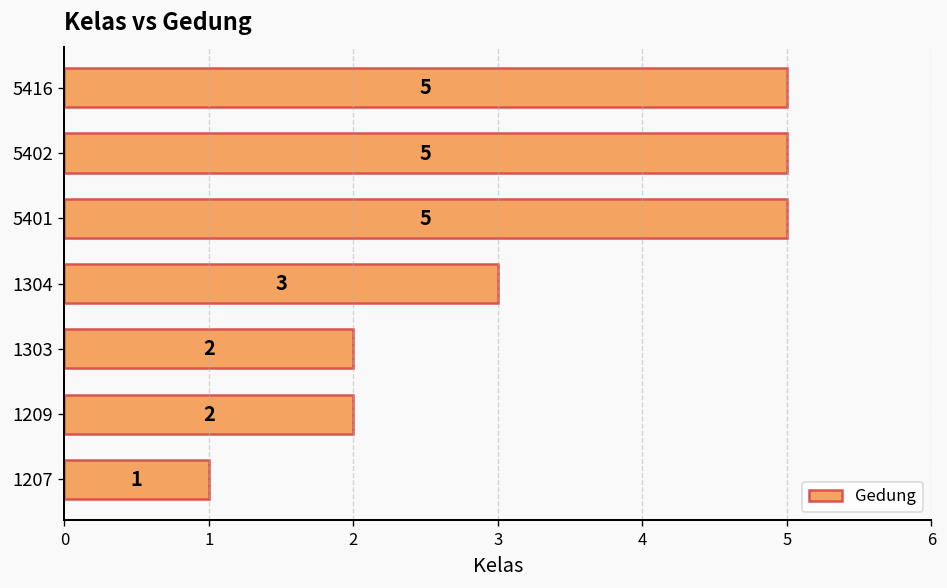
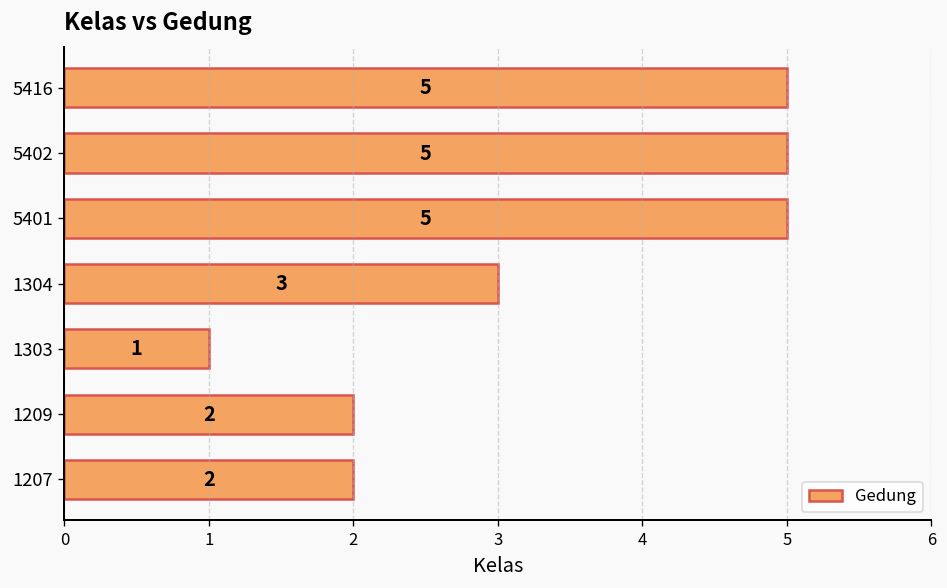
1303: 2 -> 1
1207: 1 -> 2
